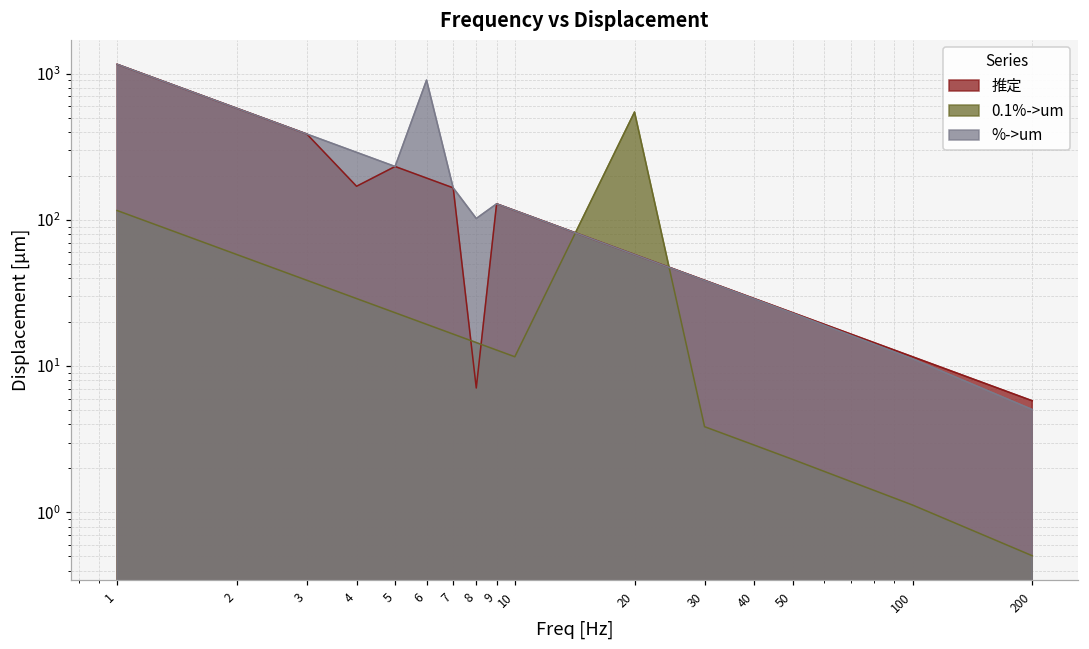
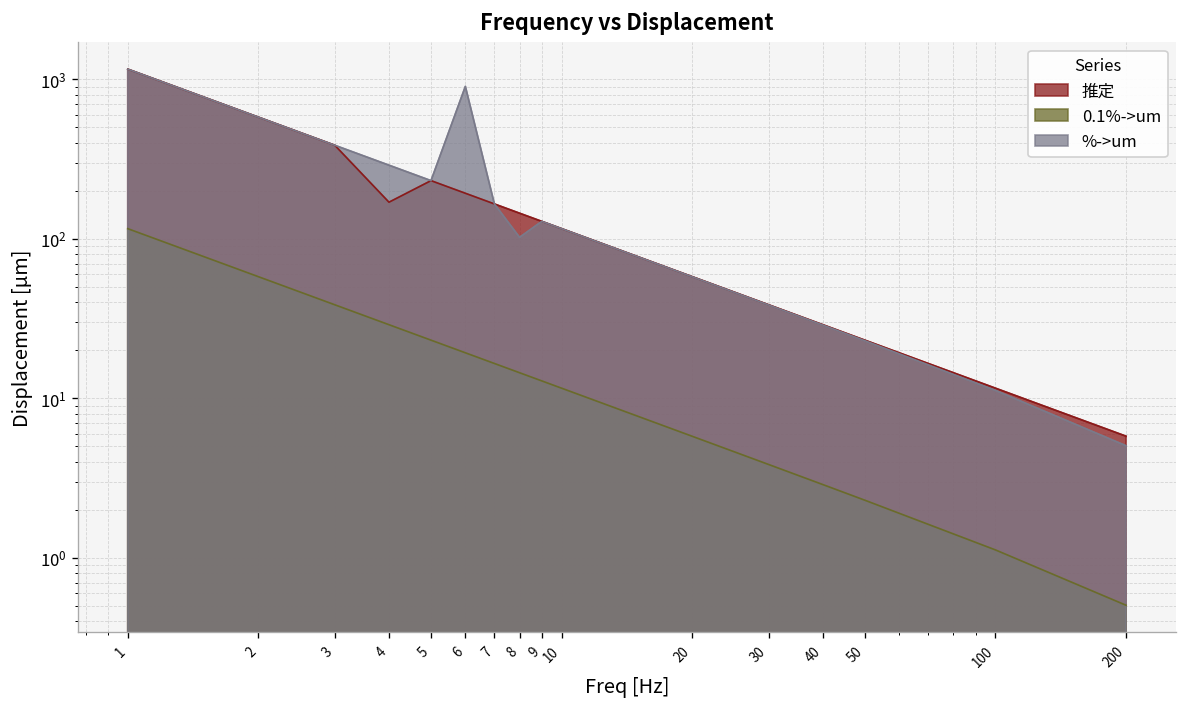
推定, 8: 7 -> 140
0.1%->um, 20: 550 -> 6
